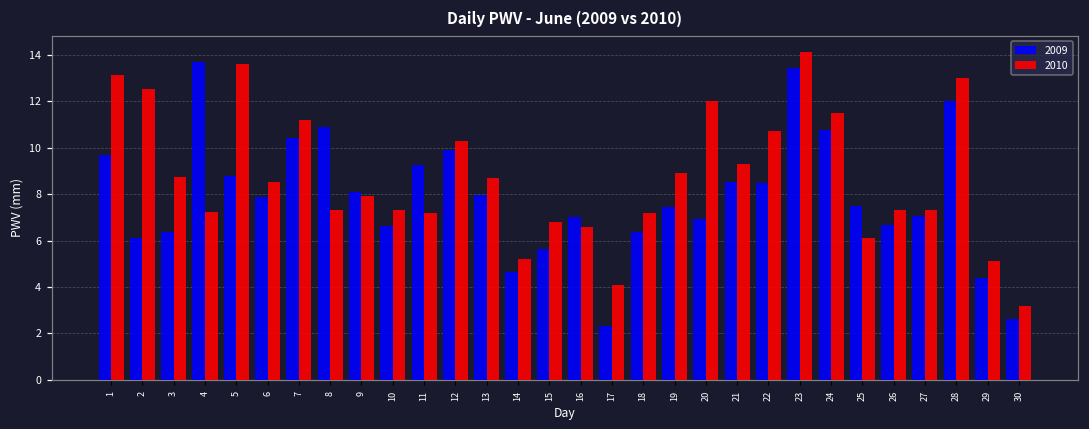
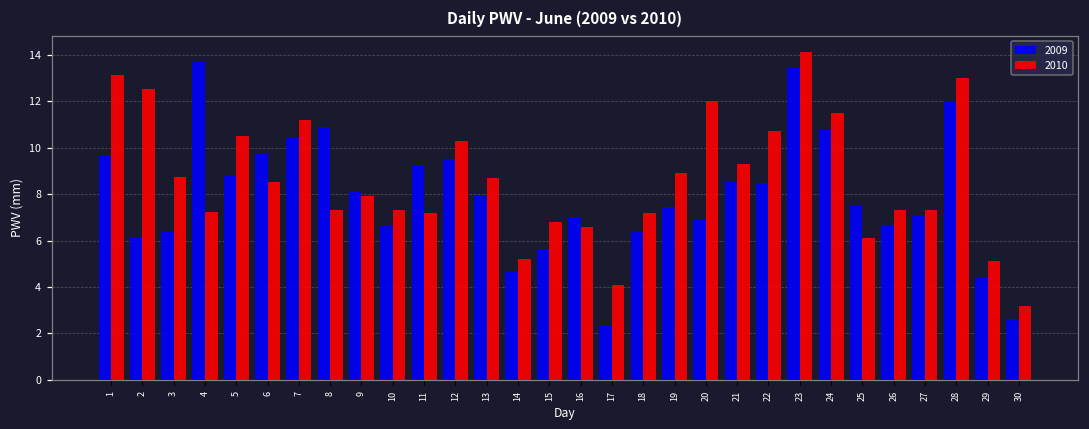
2010, 5: 13.6 -> 10.5
2009, 6: 7.9 -> 9.7
2009, 12: 9.9 -> 9.5
